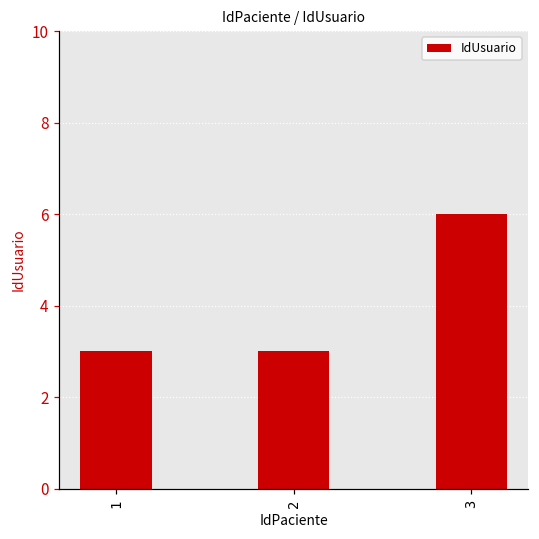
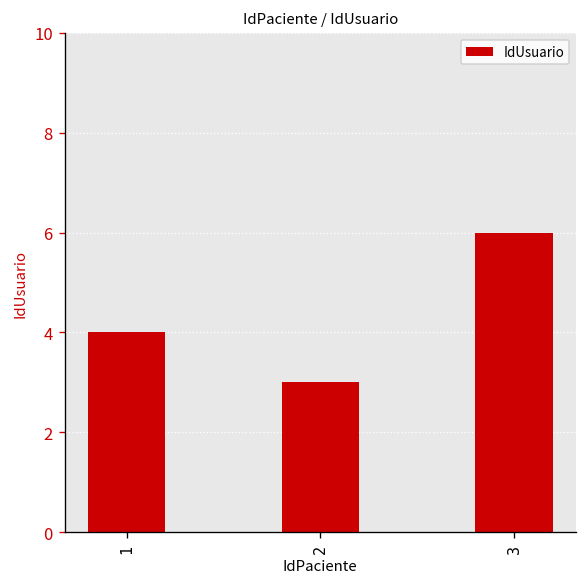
1: 3 -> 4
